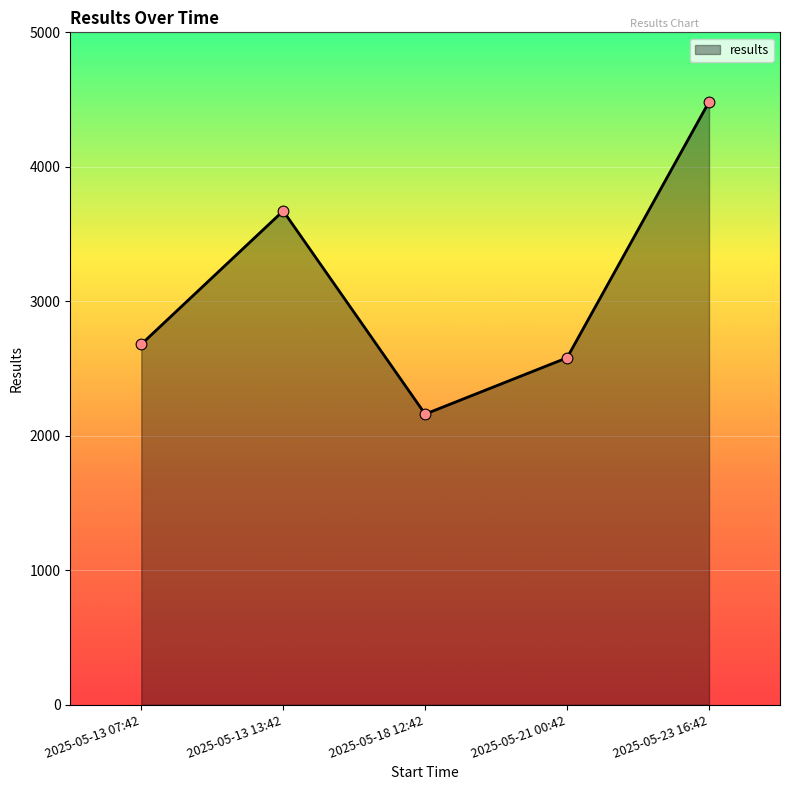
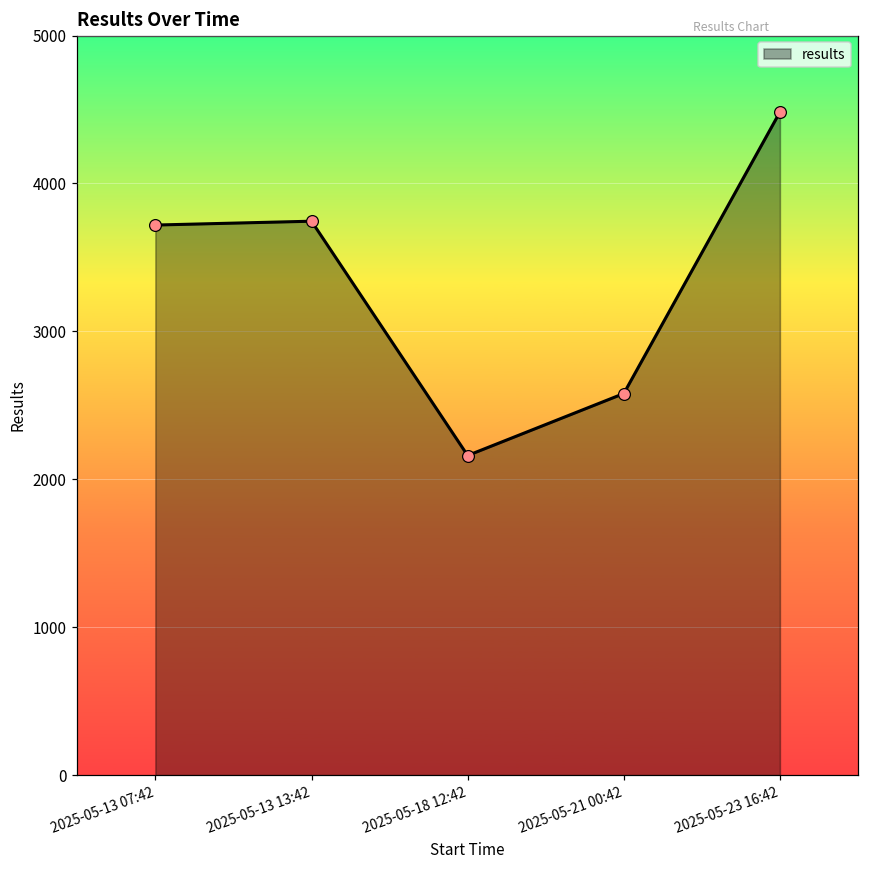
2025-05-13 07:42: 2680 -> 3720
2025-05-13 13:42: 3670 -> 3750
